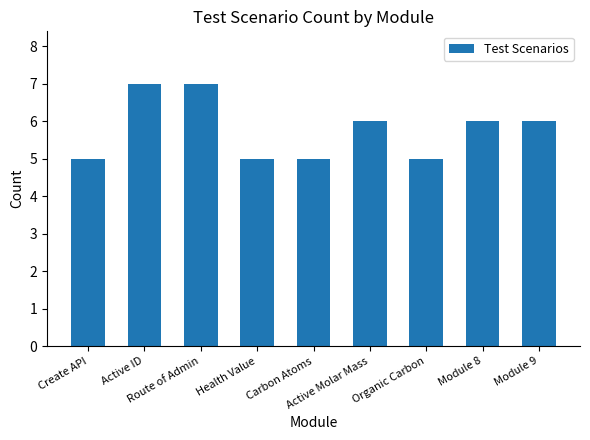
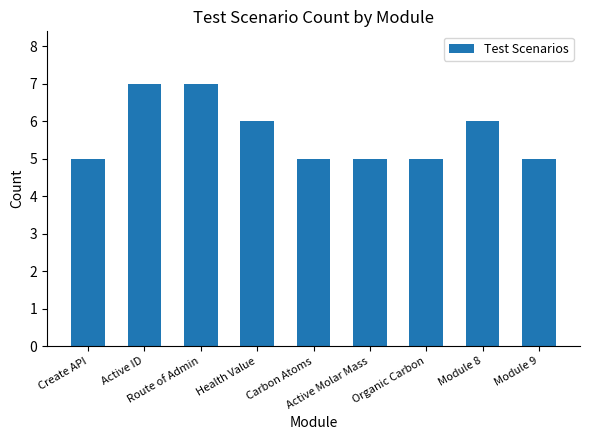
Health Value: 5 -> 6
Active Molar Mass: 6 -> 5
Module 9: 6 -> 5
